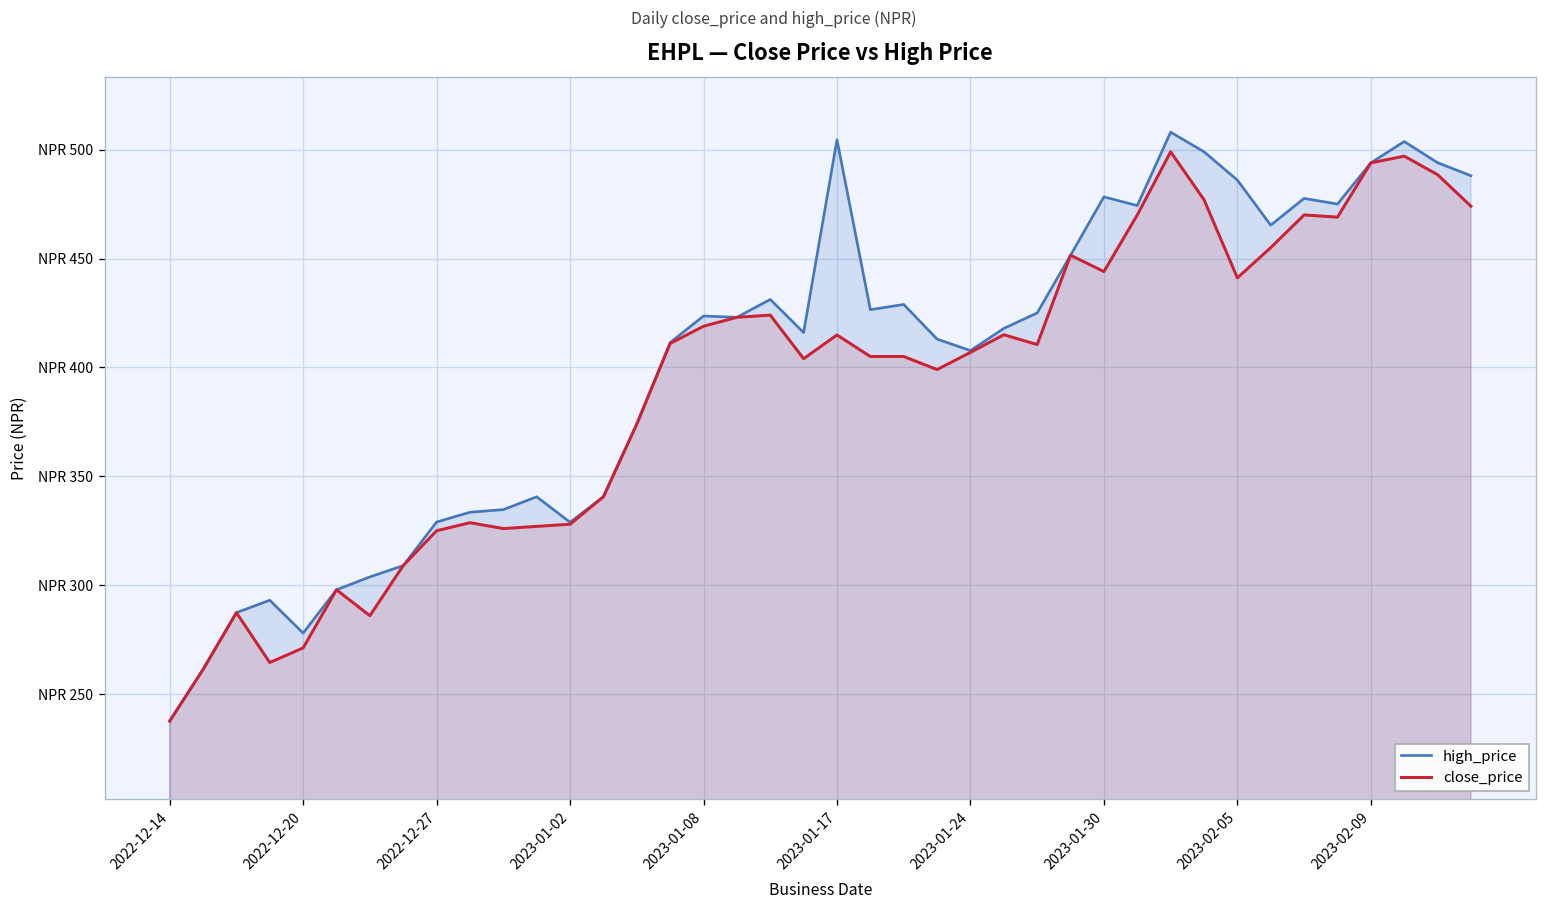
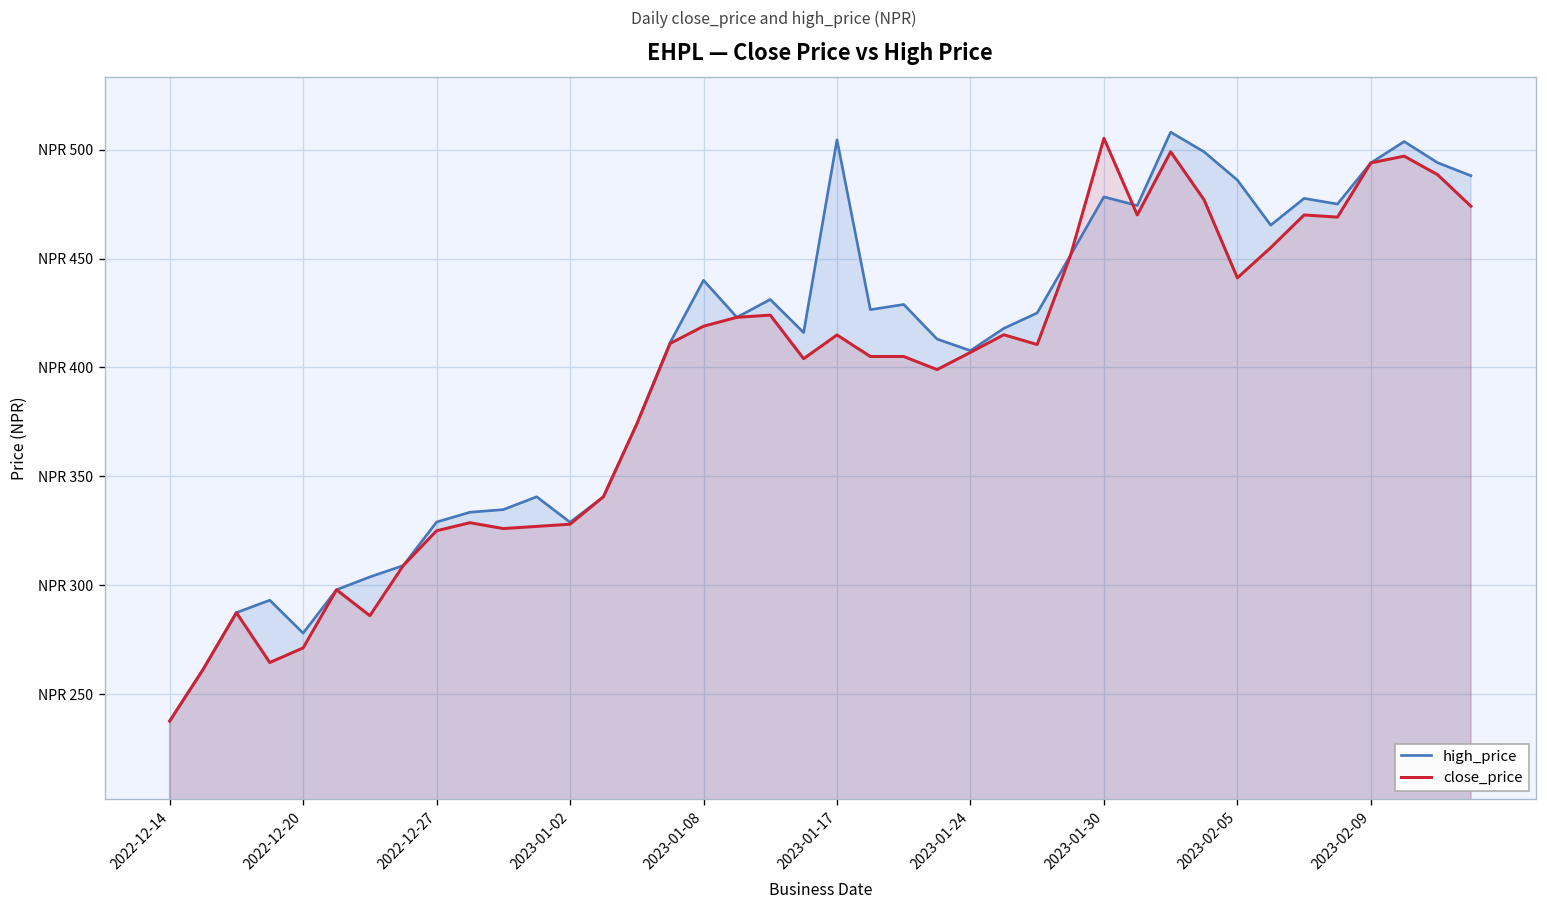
high_price, 2023-01-08: NPR 424 -> NPR 440
close_price, 2023-01-30: NPR 444 -> NPR 505
